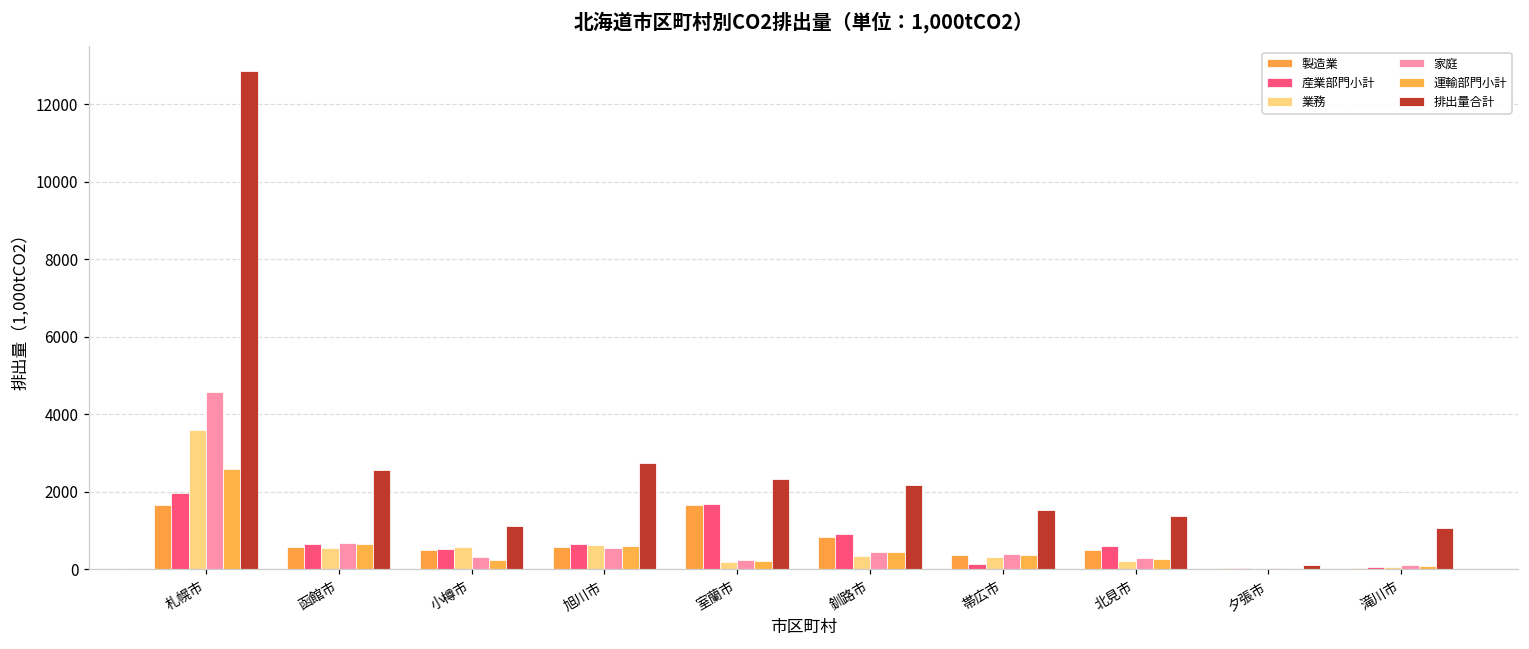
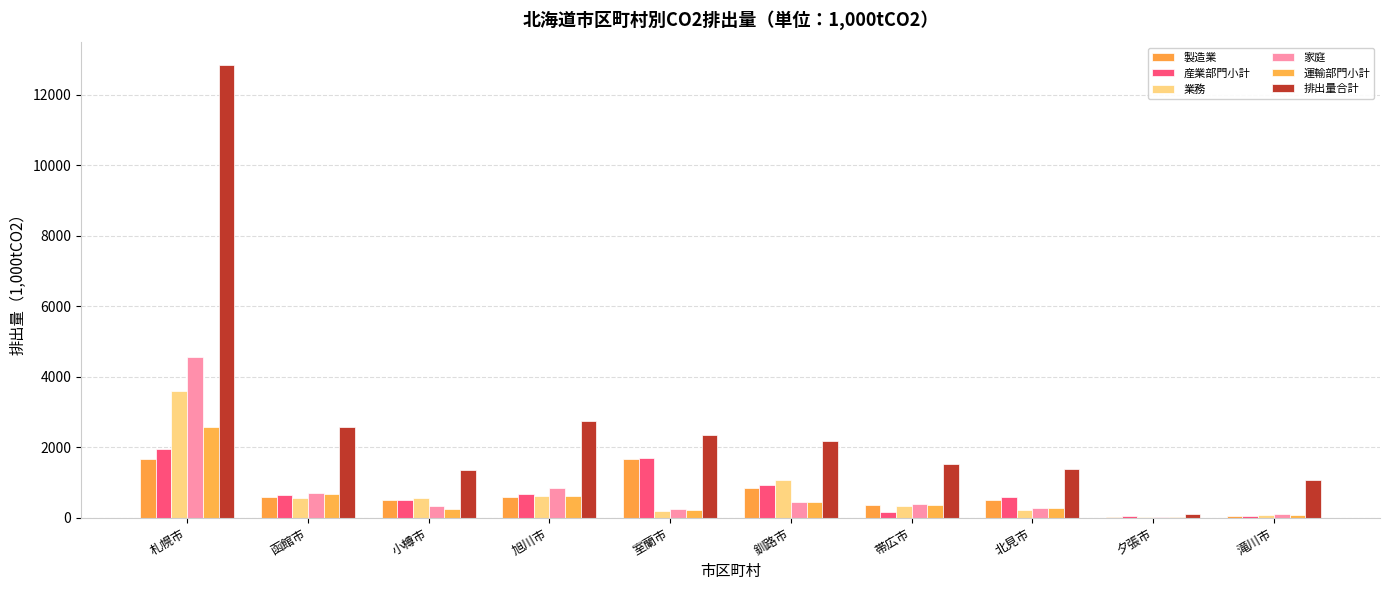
排出量合計, 小樽市: 1100 -> 1300
家庭, 旭川市: 500 -> 800
業務, 釧路市: 300 -> 1100
